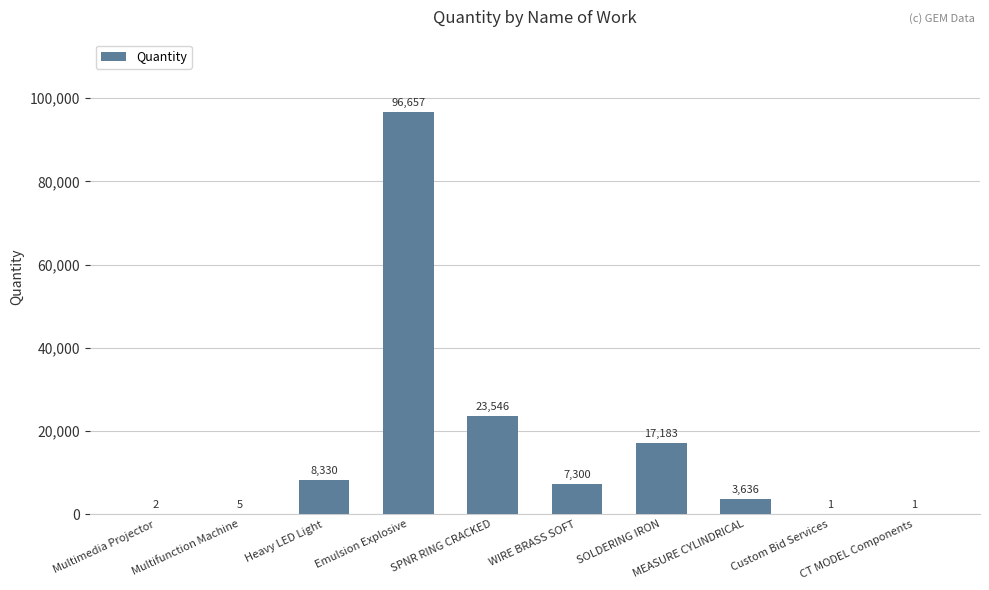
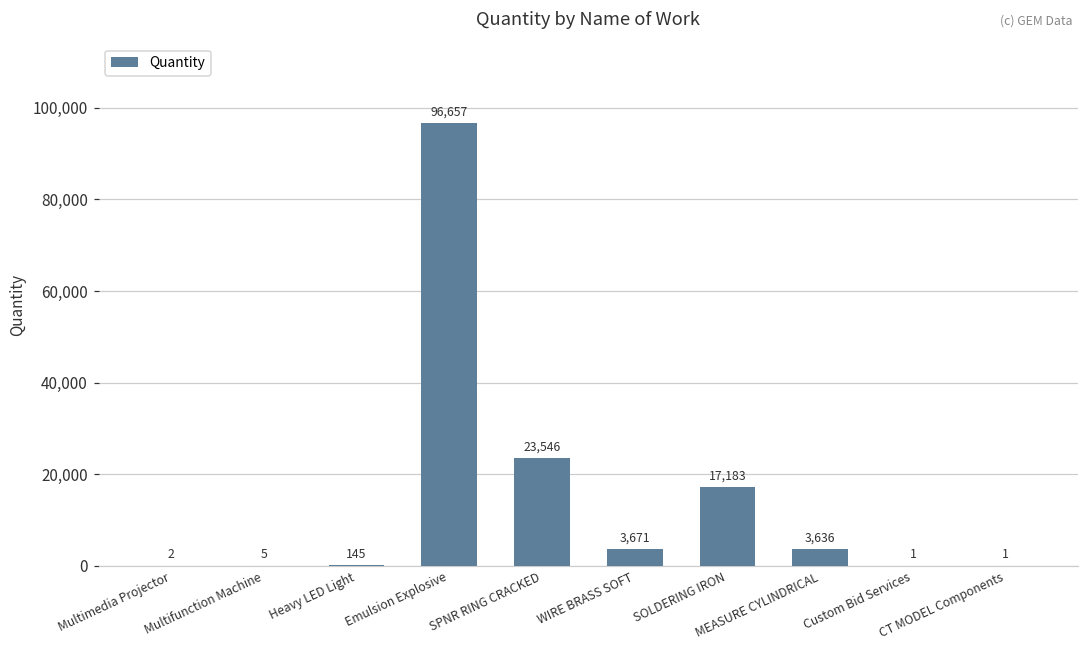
Heavy LED Light: 8,330 -> 145
WIRE BRASS SOFT: 7,300 -> 3,671
